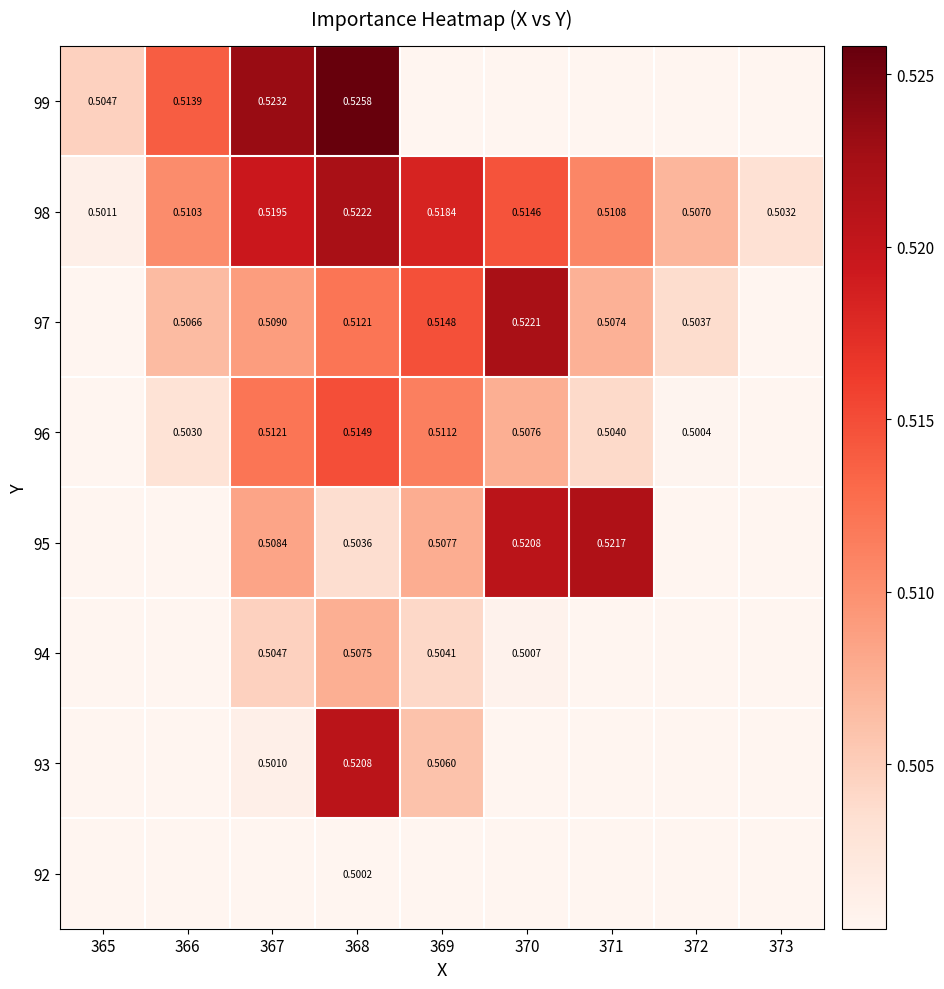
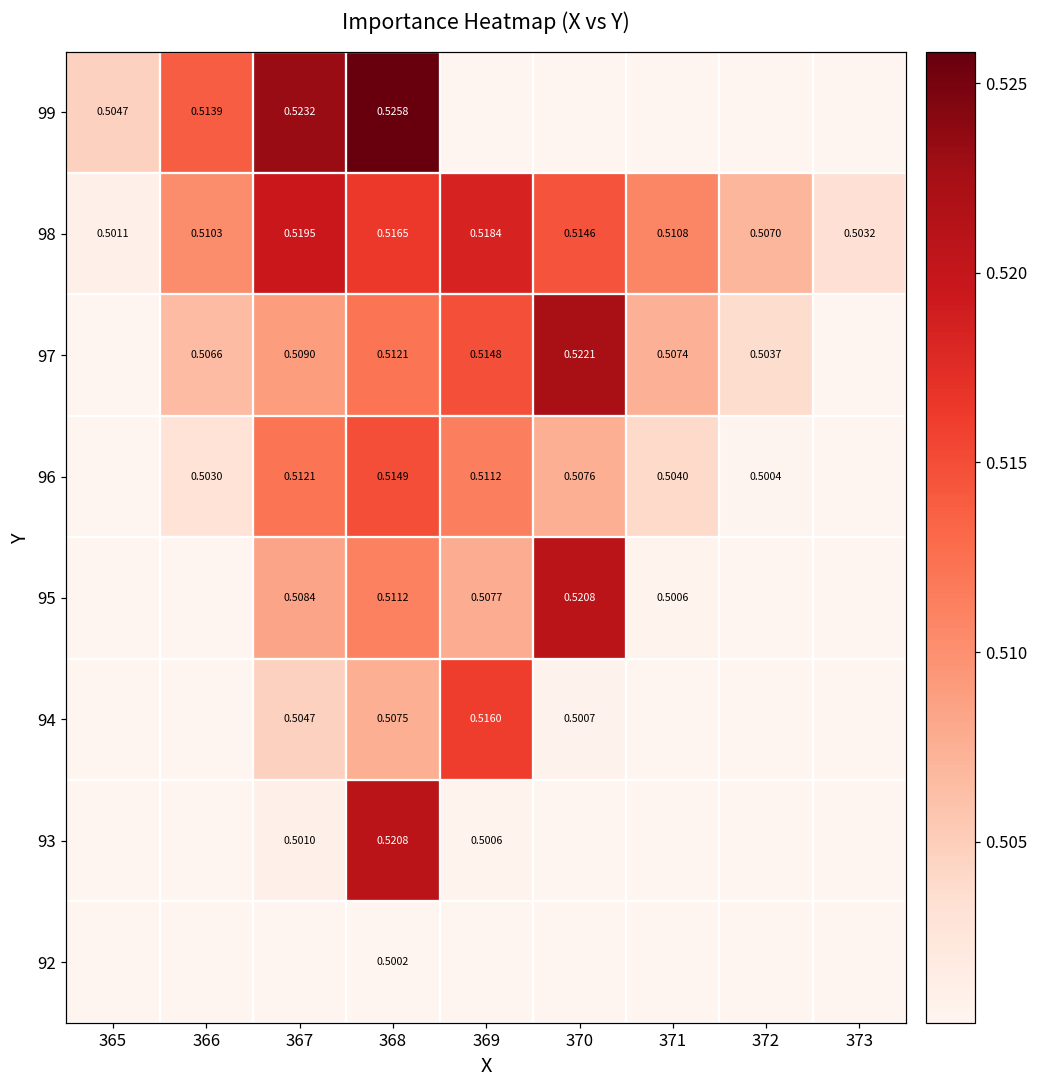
98, 368: 0.5222 -> 0.5165
95, 368: 0.5036 -> 0.5112
95, 371: 0.5217 -> 0.5006
94, 369: 0.5041 -> 0.5160
93, 369: 0.5060 -> 0.5006
